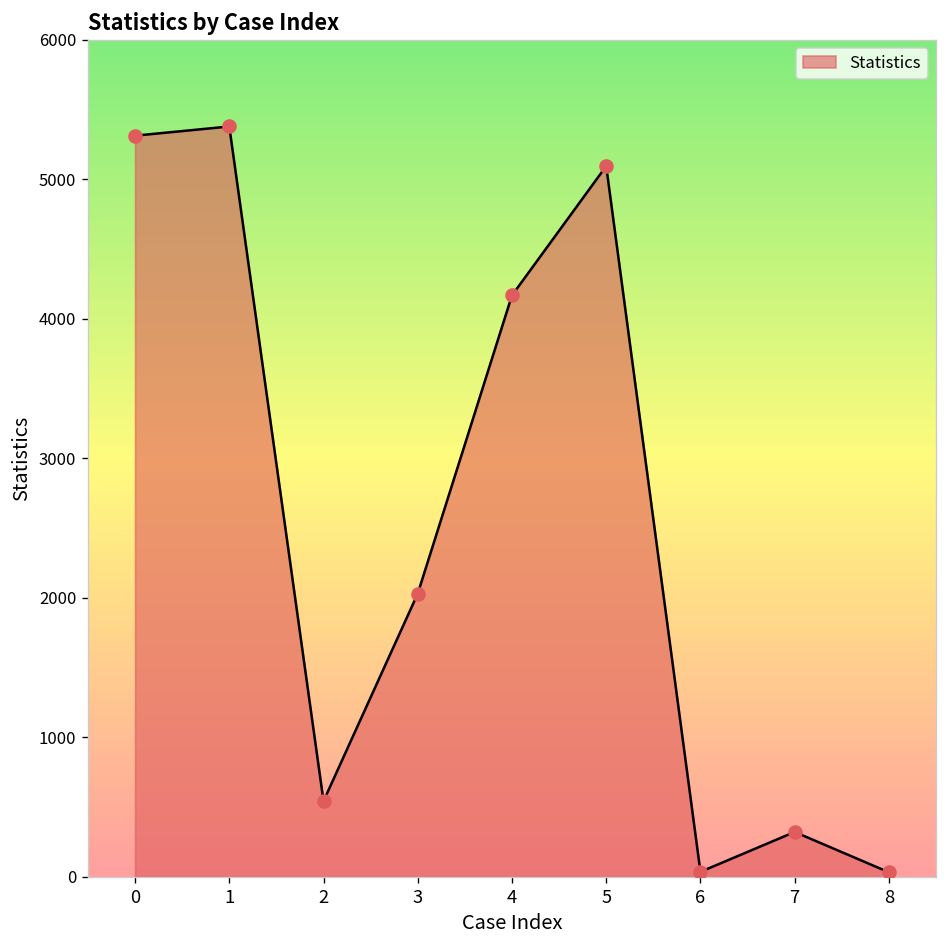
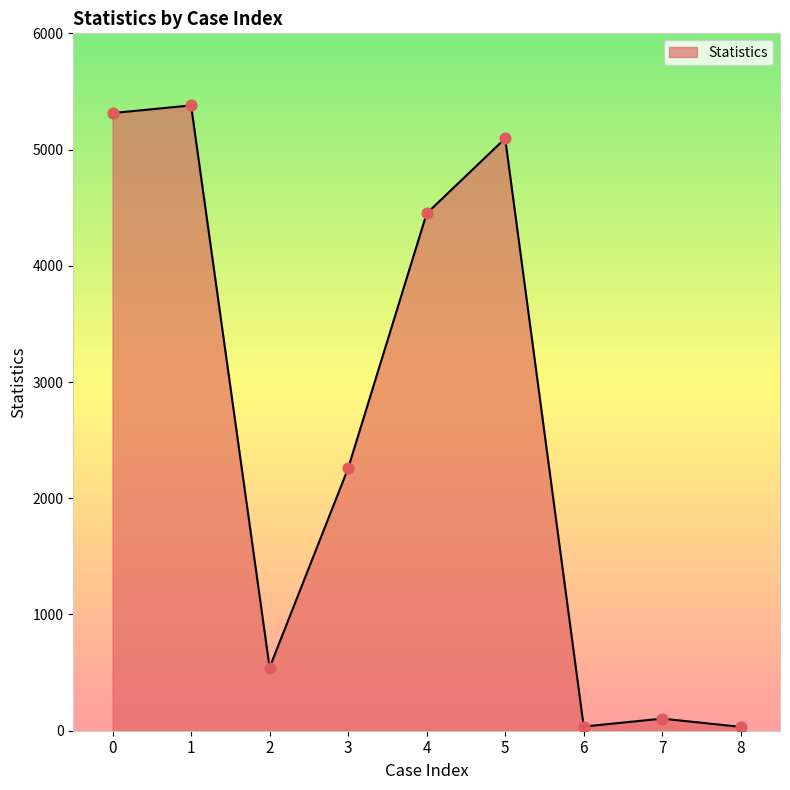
3: 2030 -> 2260
4: 4170 -> 4450
7: 320 -> 100
